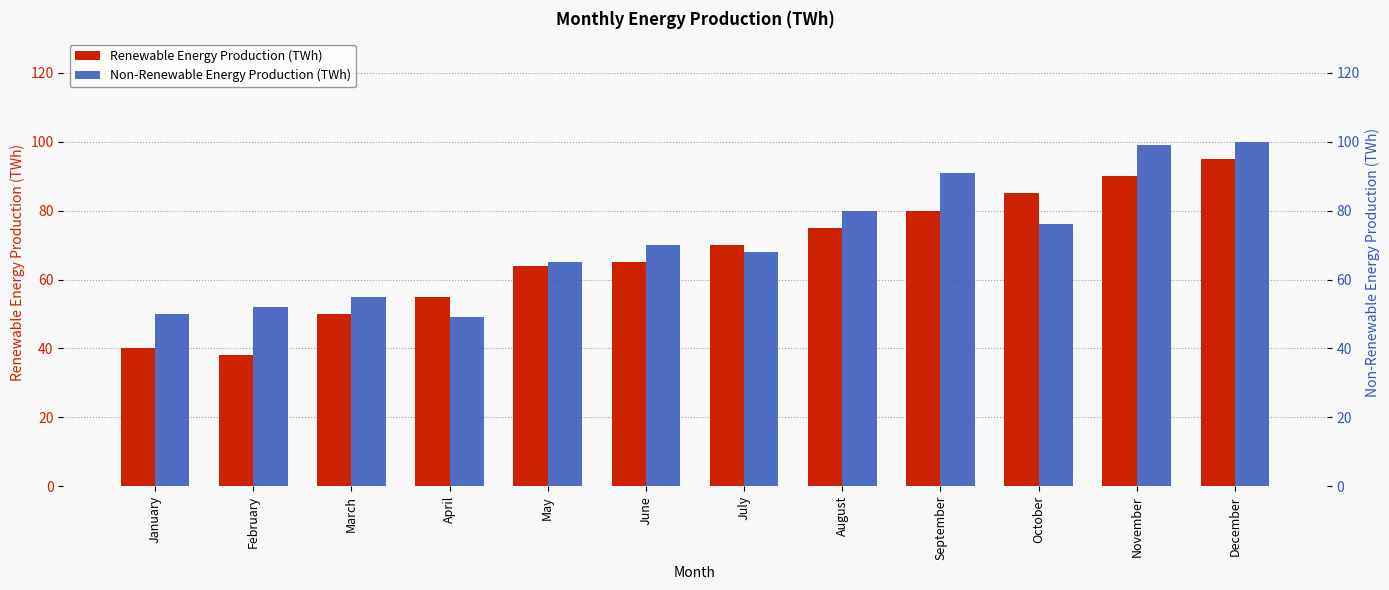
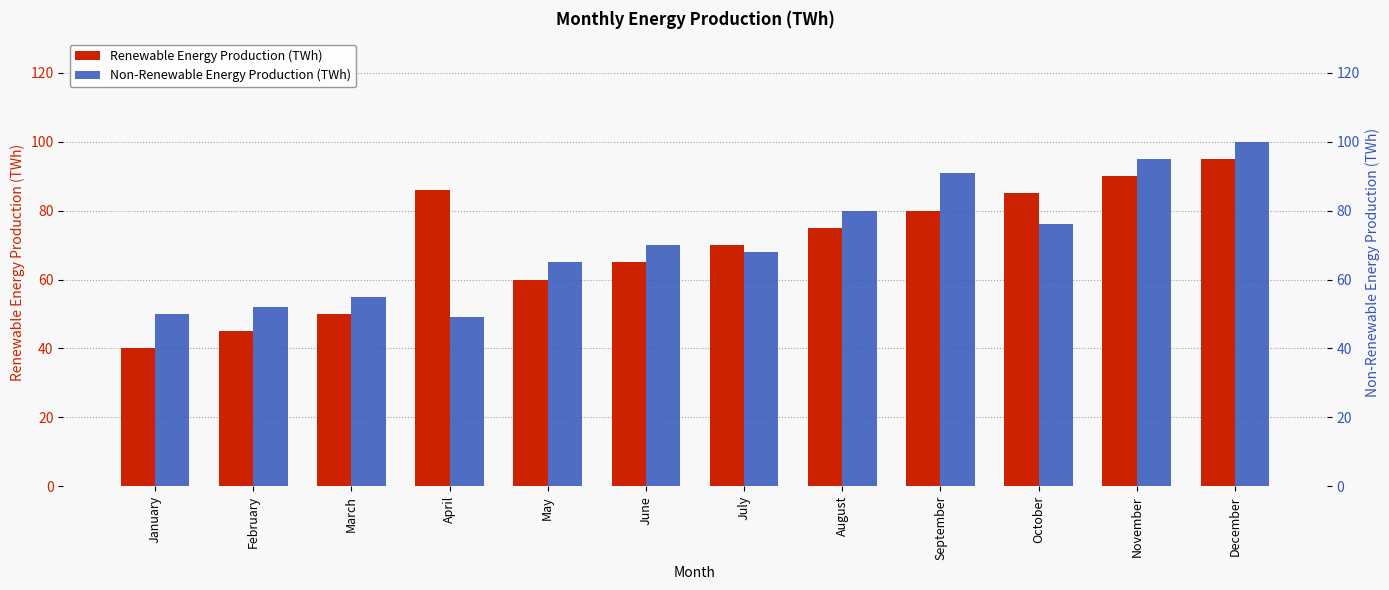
Renewable Energy Production (TWh), February: 38 -> 45
Renewable Energy Production (TWh), April: 55 -> 86
Renewable Energy Production (TWh), May: 64 -> 60
Non-Renewable Energy Production (TWh), November: 99 -> 95
